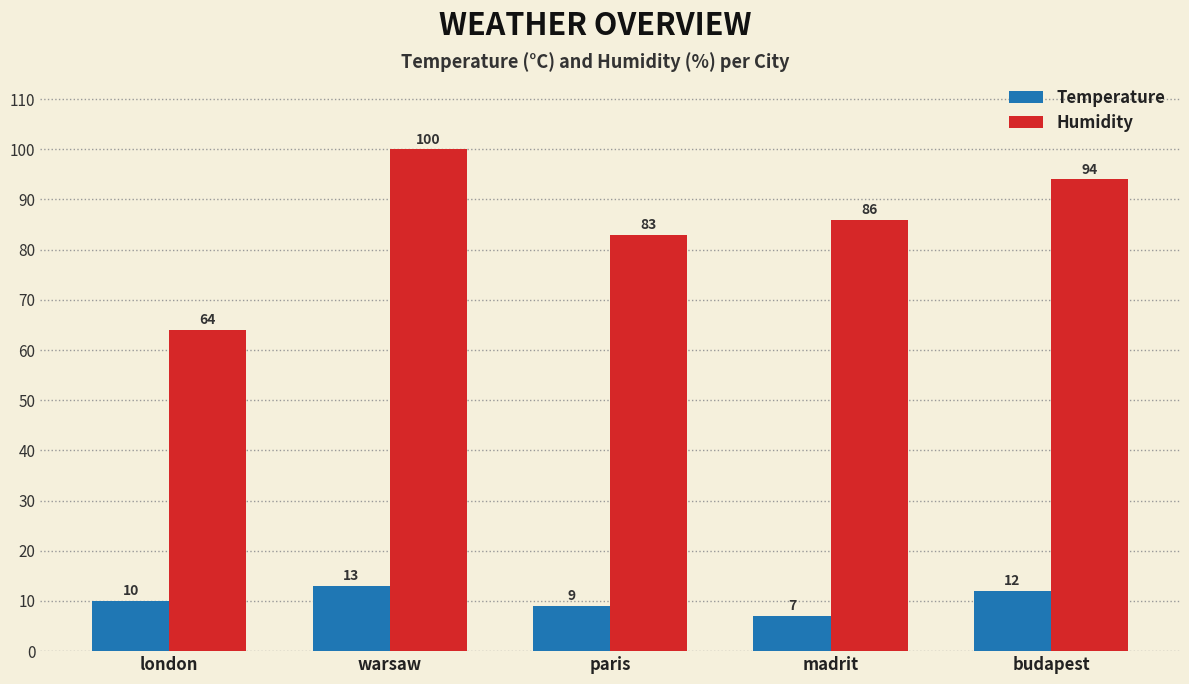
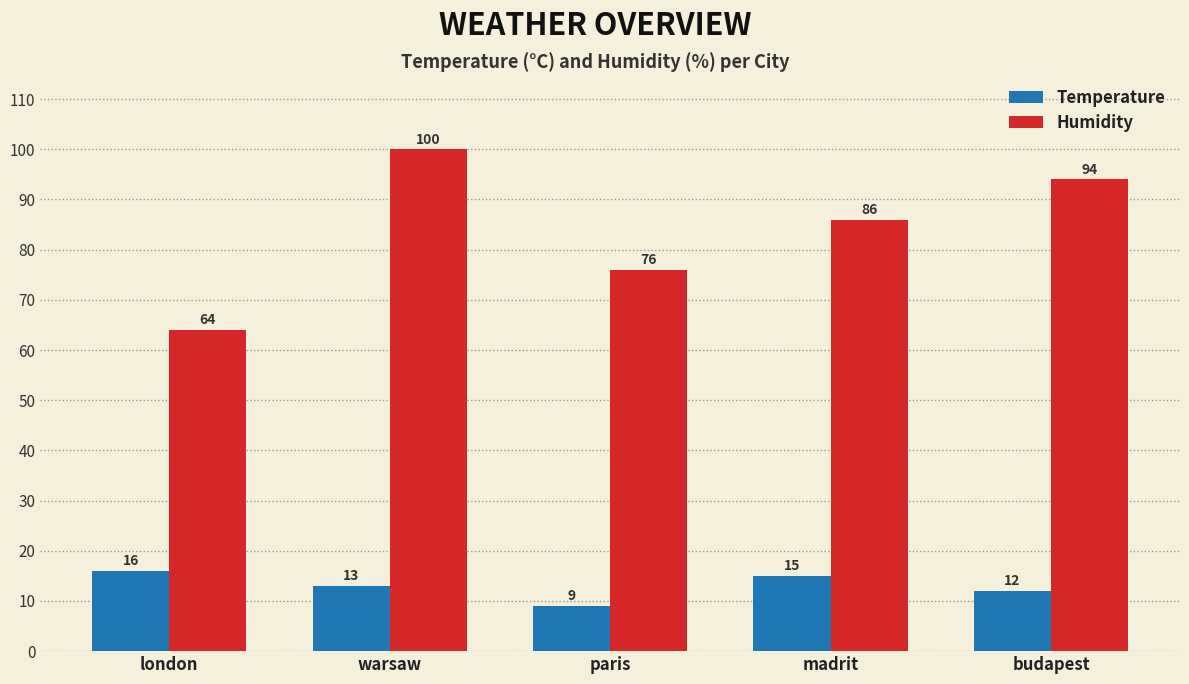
Temperature, london: 10 -> 16
Humidity, paris: 83 -> 76
Temperature, madrit: 7 -> 15
